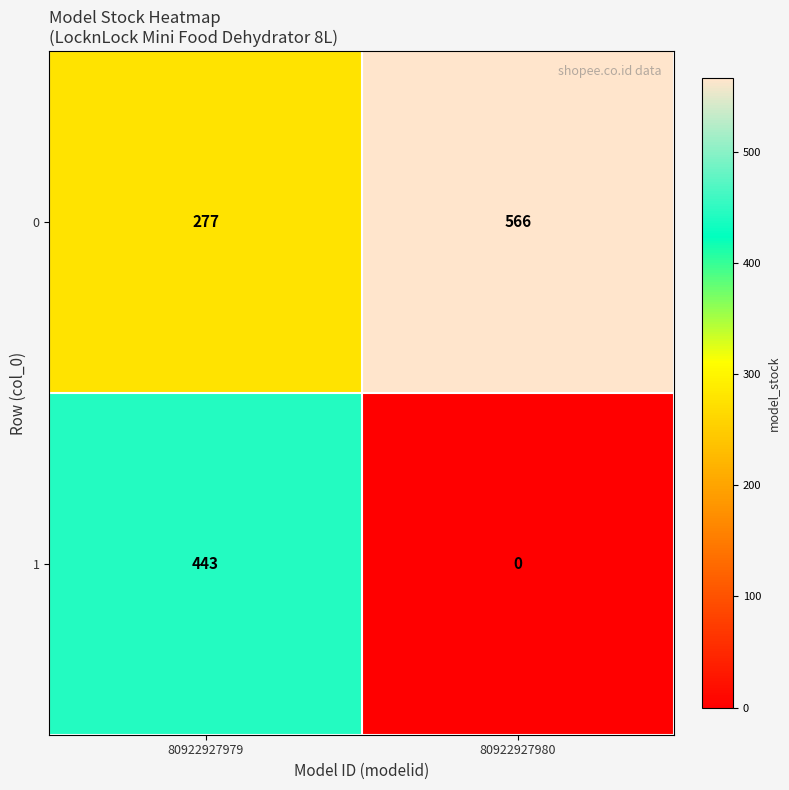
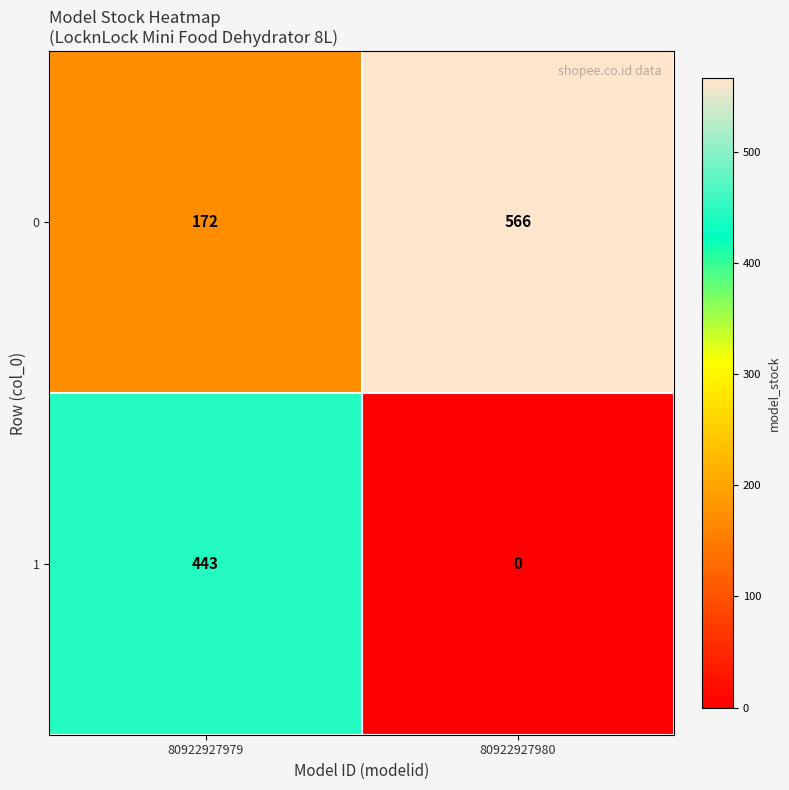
0, 80922927979: 277 -> 172
